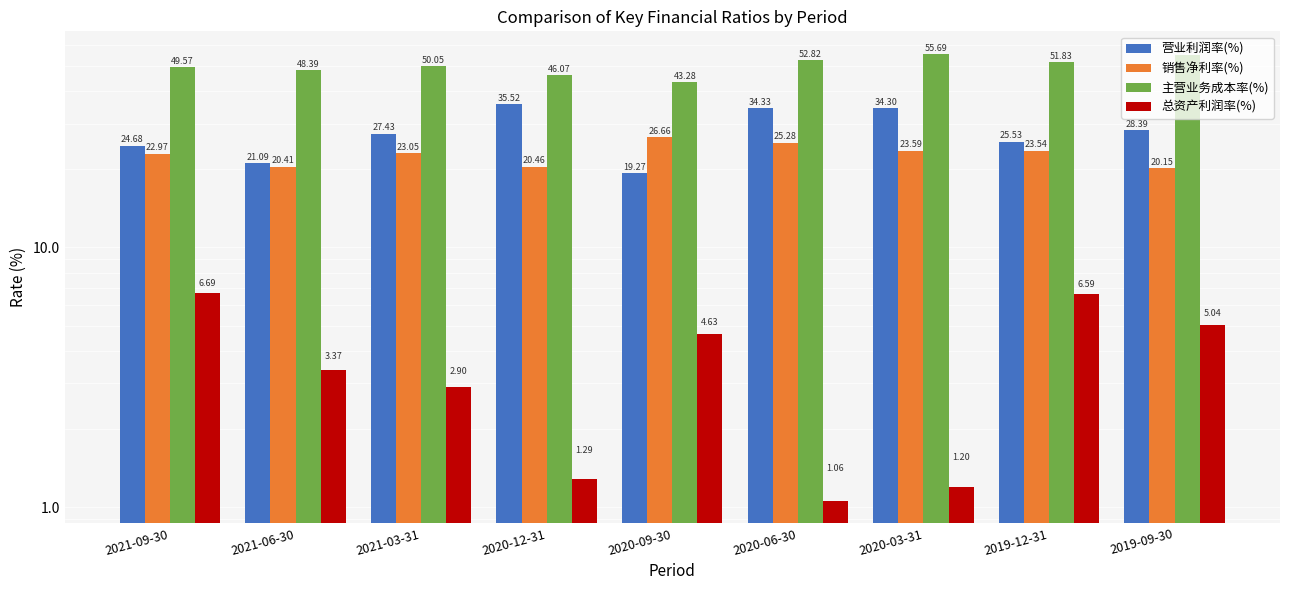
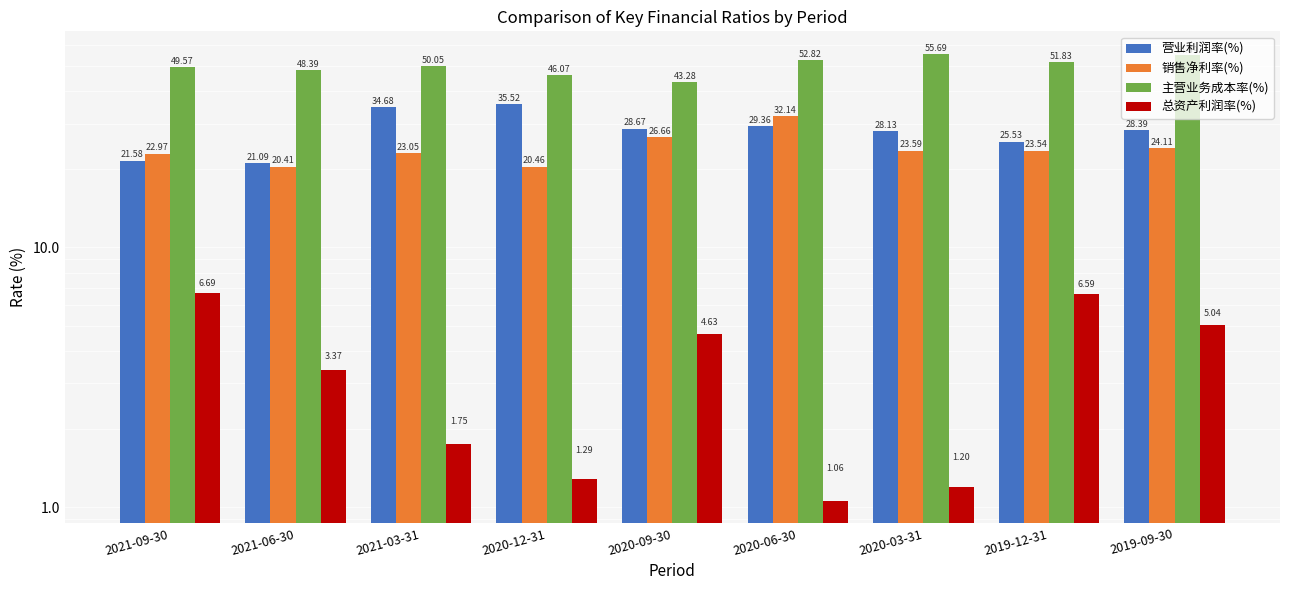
营业利润率(%), 2021-09-30: 24.68 -> 21.58
营业利润率(%), 2021-03-31: 27.43 -> 34.68
总资产利润率(%), 2021-03-31: 2.90 -> 1.75
营业利润率(%), 2020-09-30: 19.27 -> 28.67
营业利润率(%), 2020-06-30: 34.33 -> 29.36
销售净利率(%), 2020-06-30: 25.28 -> 32.14
营业利润率(%), 2020-03-31: 34.30 -> 28.13
销售净利率(%), 2019-09-30: 20.15 -> 24.11
